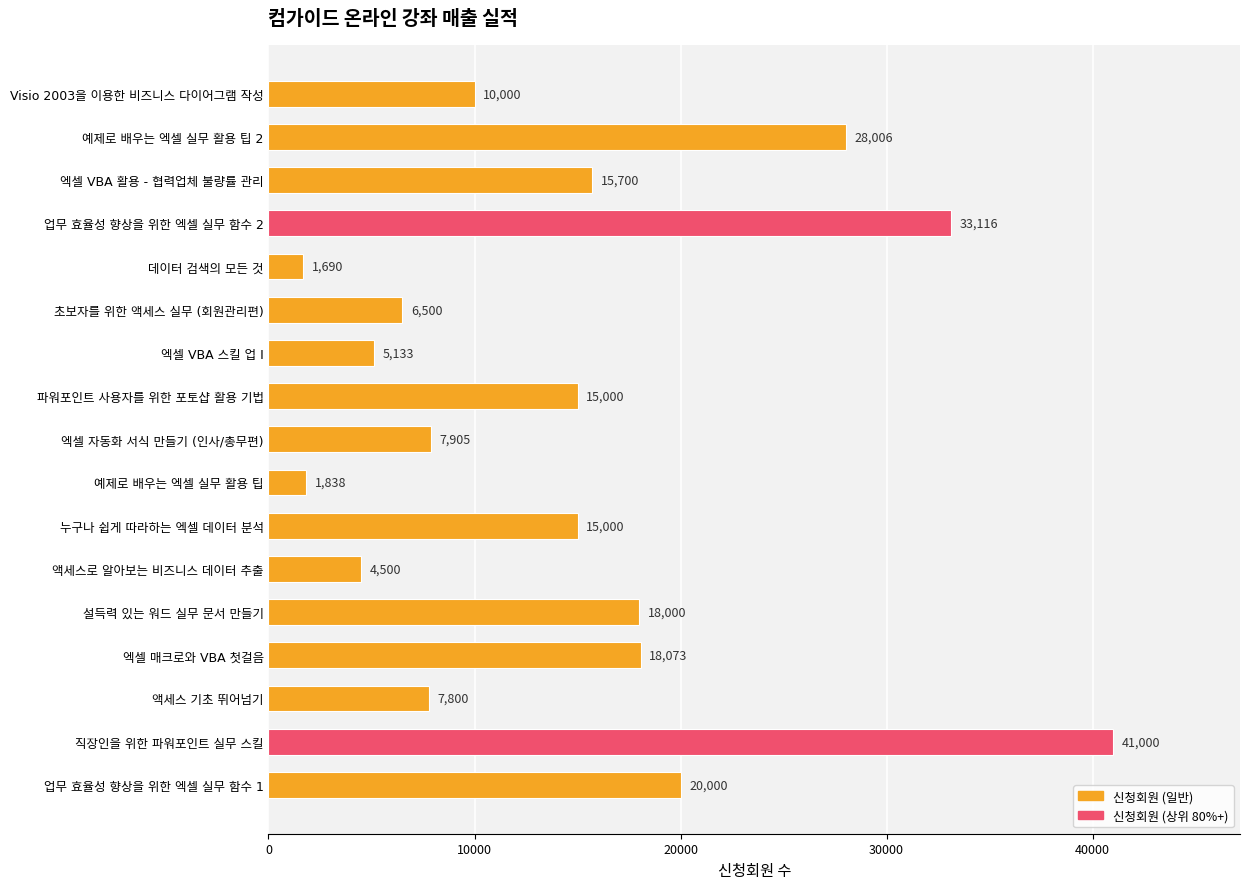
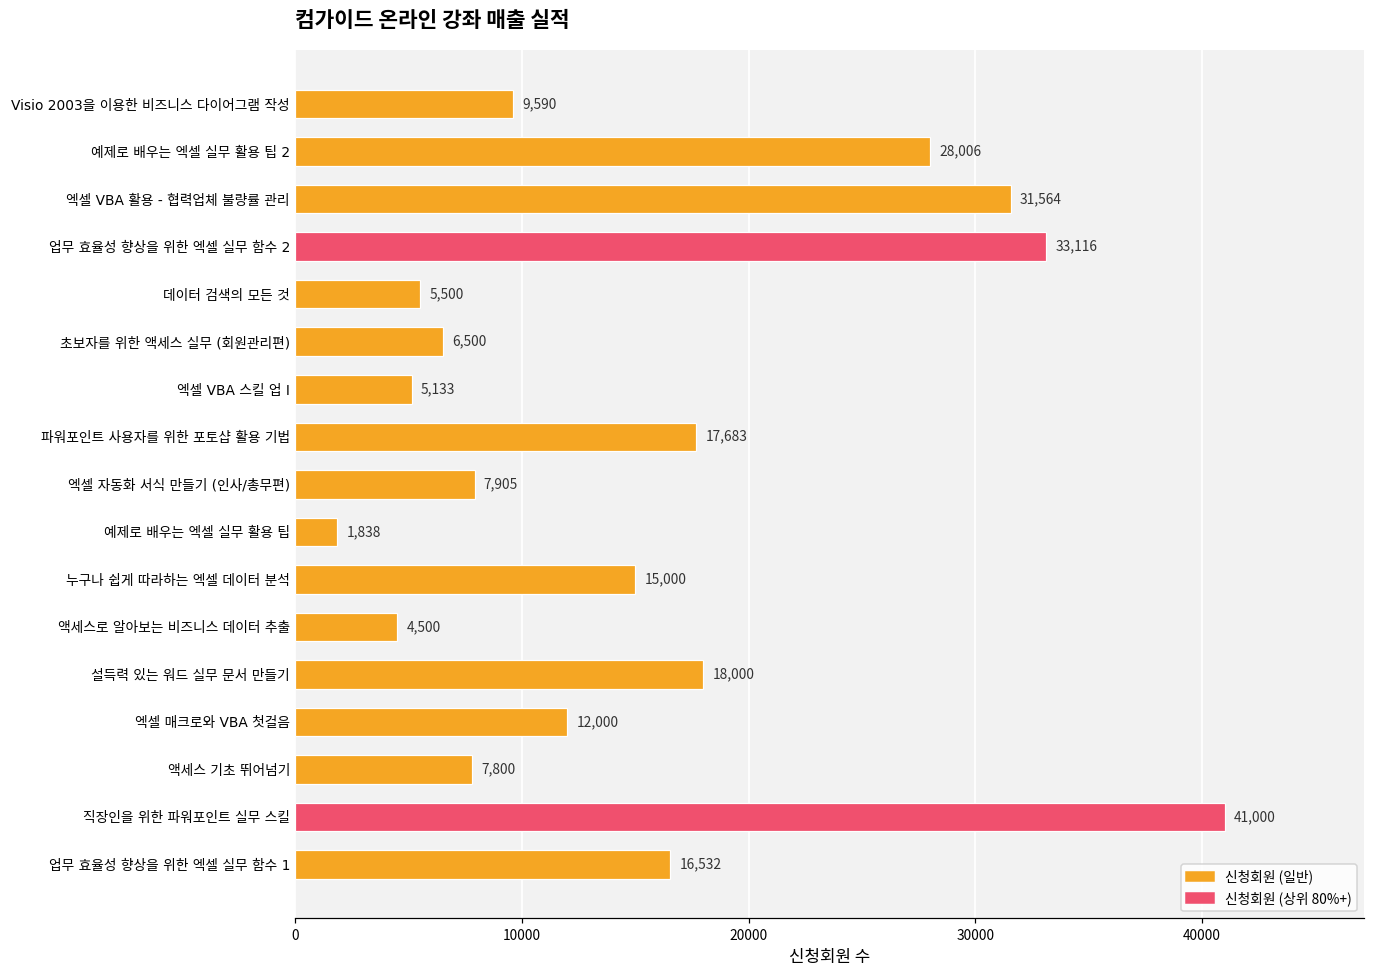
Visio 2003을 이용한 비즈니스 다이어그램 작성: 10,000 -> 9,590
엑셀 VBA 활용 - 협력업체 불량률 관리: 15,700 -> 31,564
데이터 검색의 모든 것: 1,690 -> 5,500
파워포인트 사용자를 위한 포토샵 활용 기법: 15,000 -> 17,683
엑셀 매크로와 VBA 첫걸음: 18,073 -> 12,000
업무 효율성 향상을 위한 엑셀 실무 함수 1: 20,000 -> 16,532
